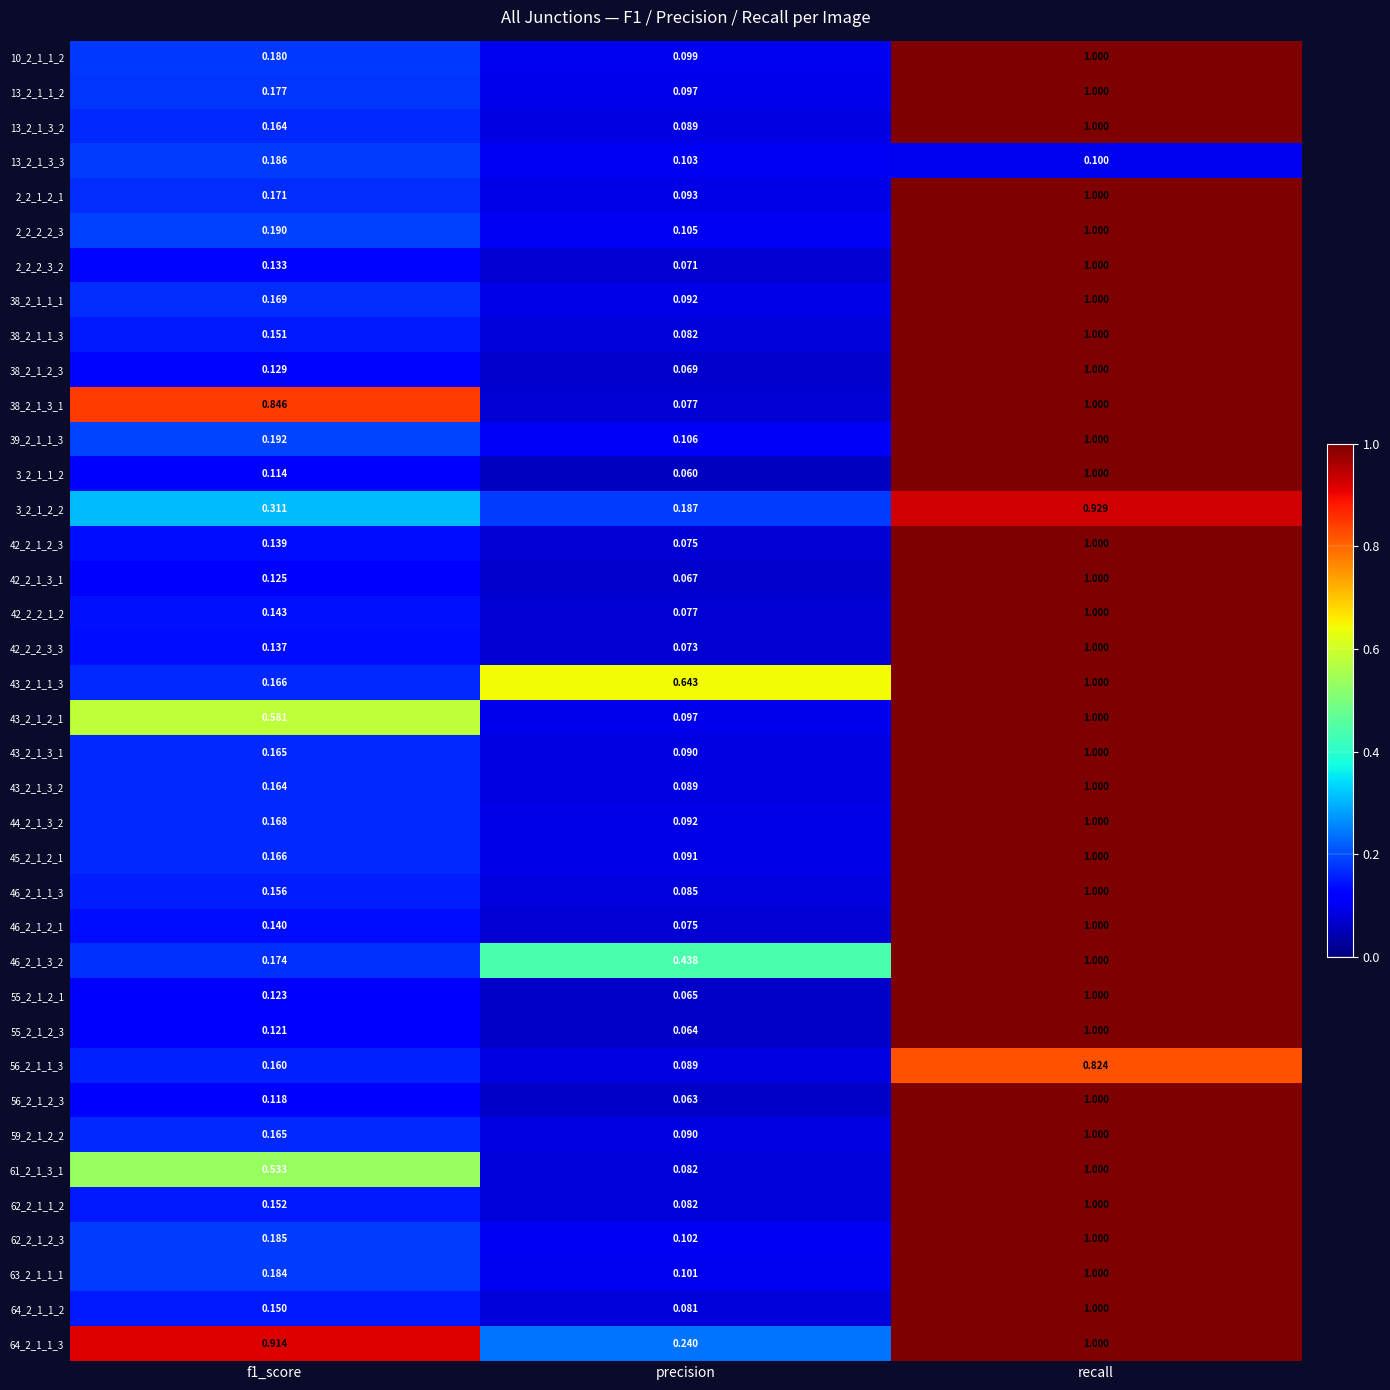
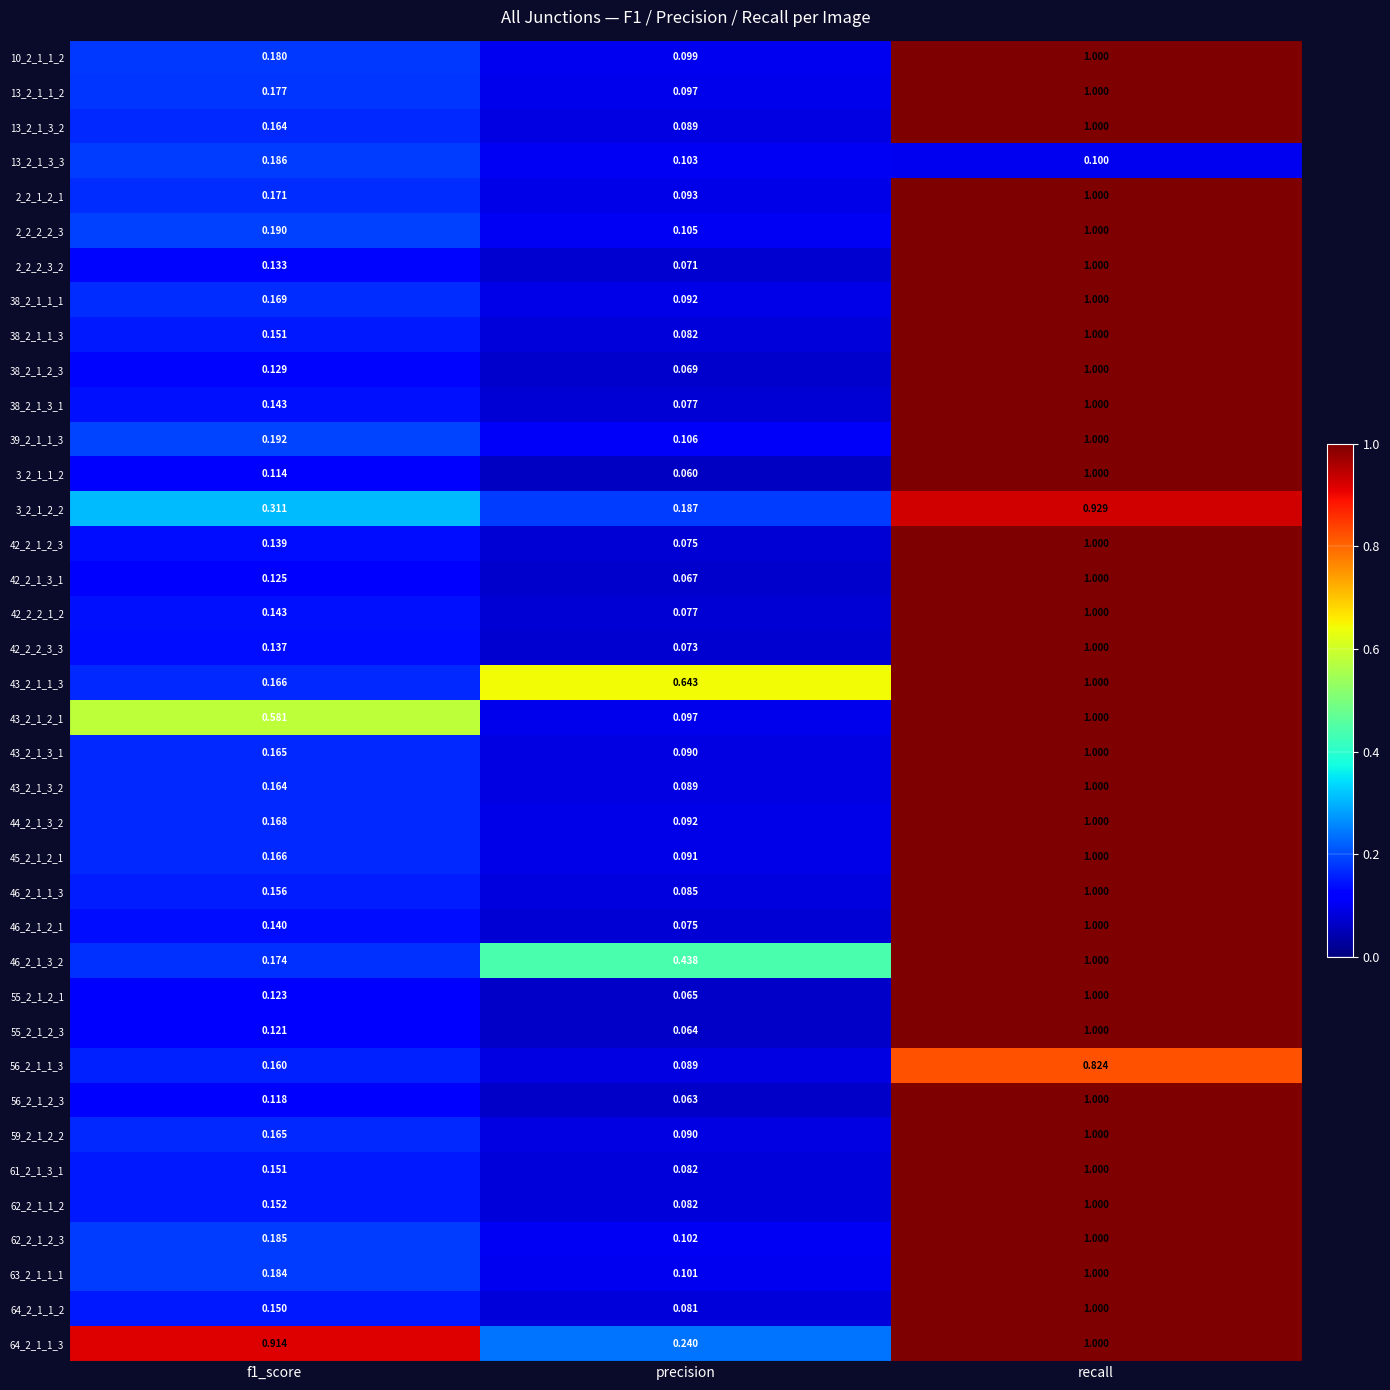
38_2_1_3_1, f1_score: 0.846 -> 0.143
61_2_1_3_1, f1_score: 0.533 -> 0.151
